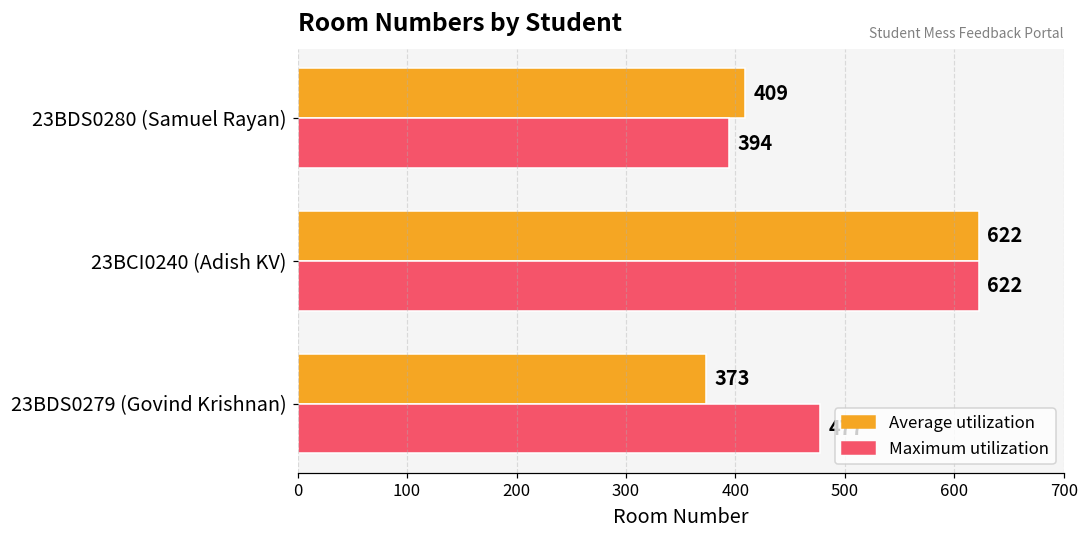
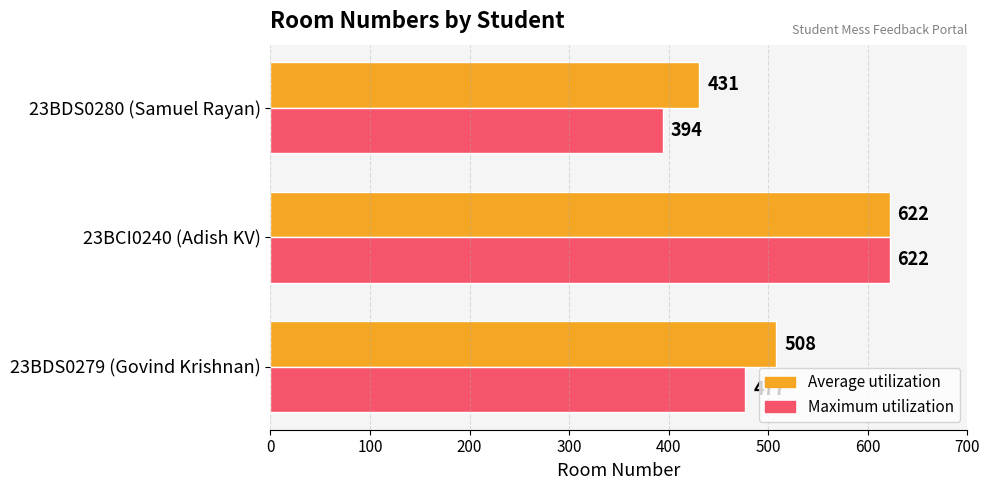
Average utilization, 23BDS0280 (Samuel Rayan): 409 -> 431
Average utilization, 23BDS0279 (Govind Krishnan): 373 -> 508
